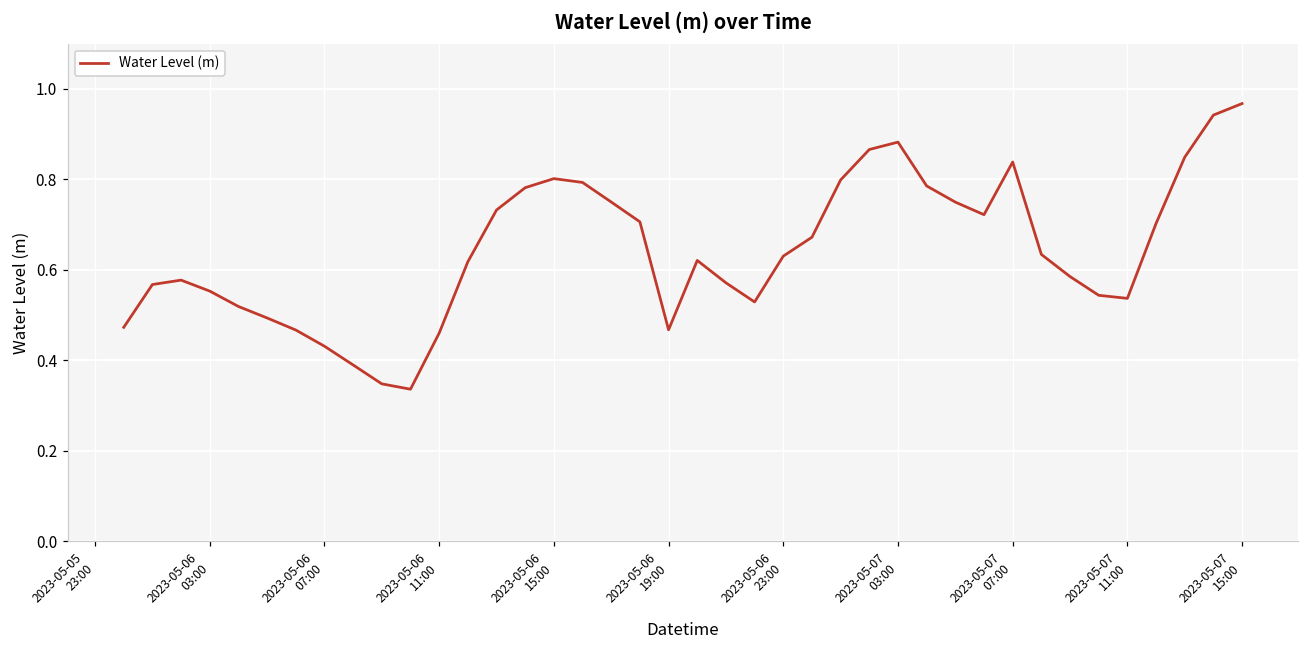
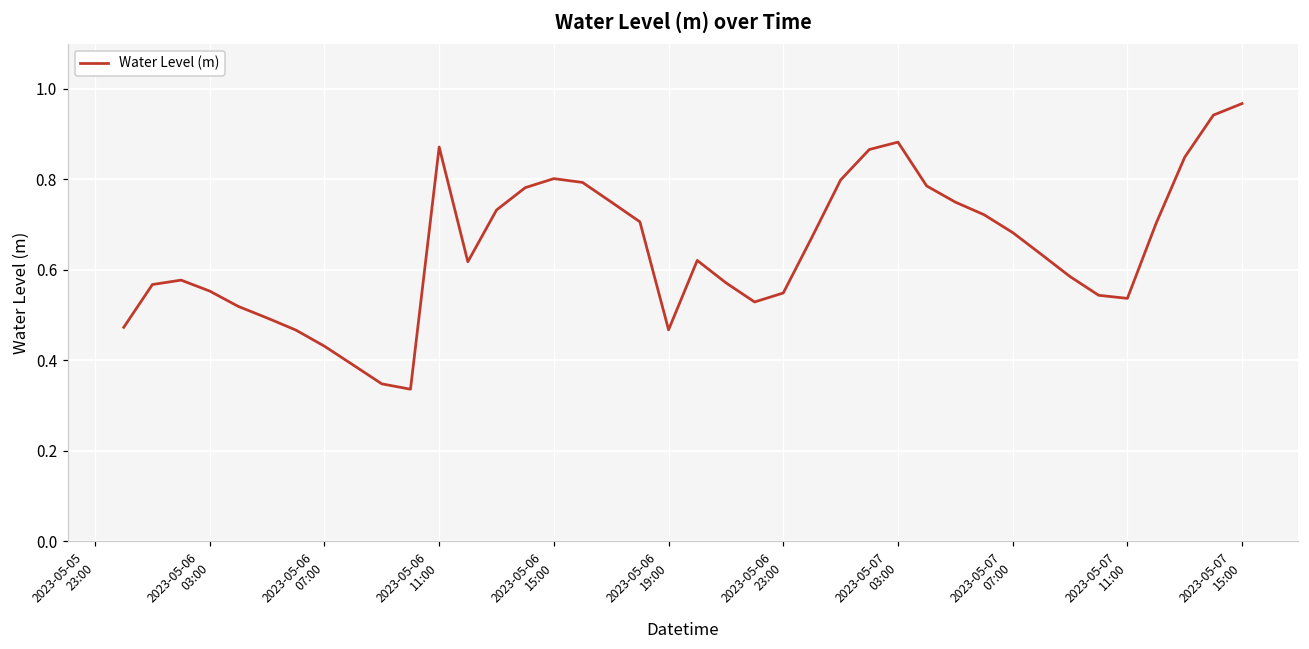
2023-05-06 11:00: 0.46 -> 0.87
2023-05-06 23:00: 0.63 -> 0.55
2023-05-07 07:00: 0.84 -> 0.68
